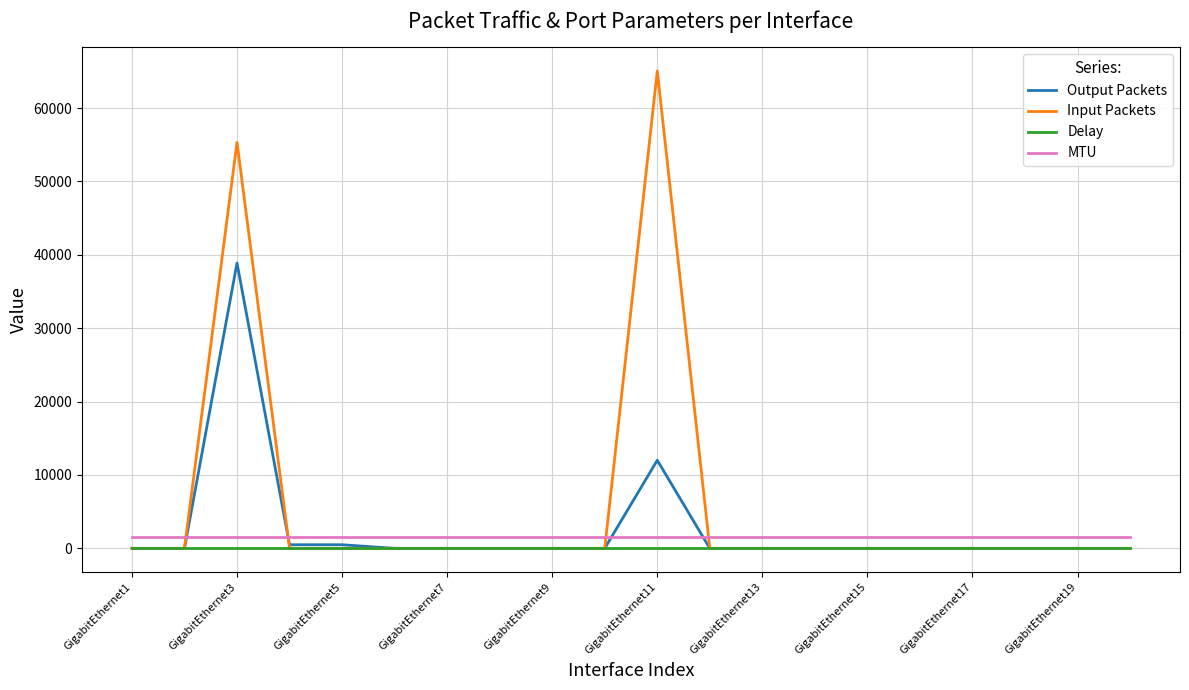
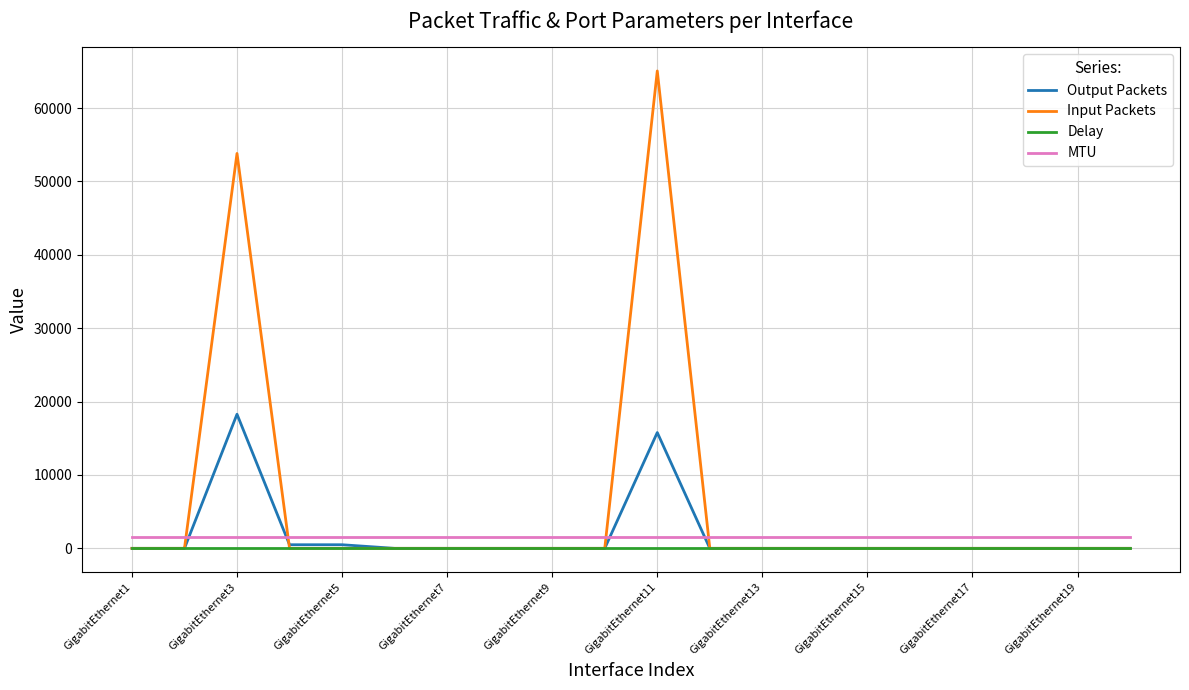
Output Packets, GigabitEthernet3: 39000 -> 18000
Input Packets, GigabitEthernet3: 55000 -> 54000
Output Packets, GigabitEthernet11: 12000 -> 16000
